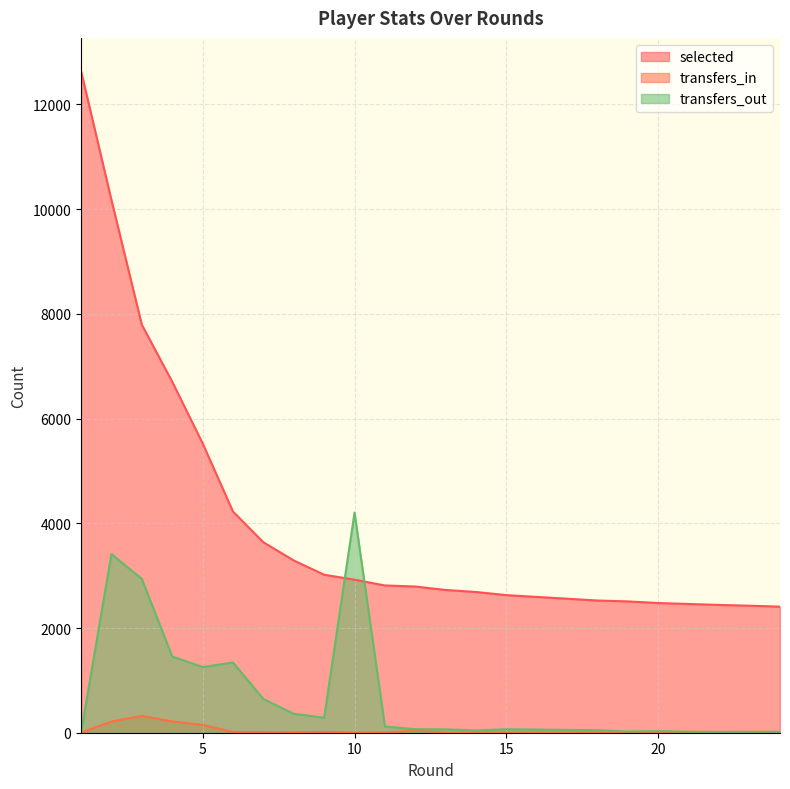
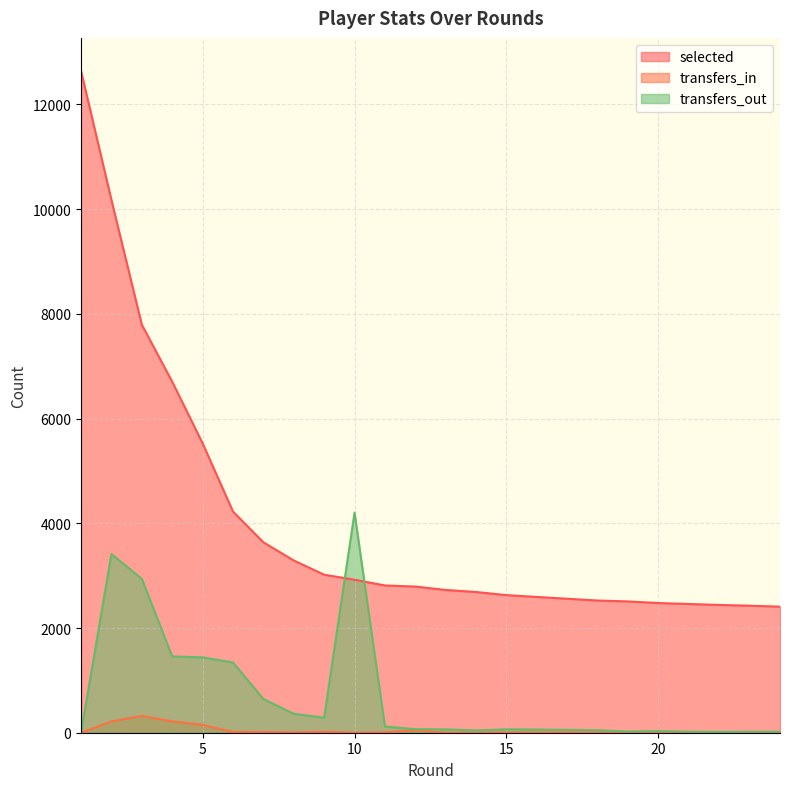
transfers_out, 5: 1300 -> 1400
